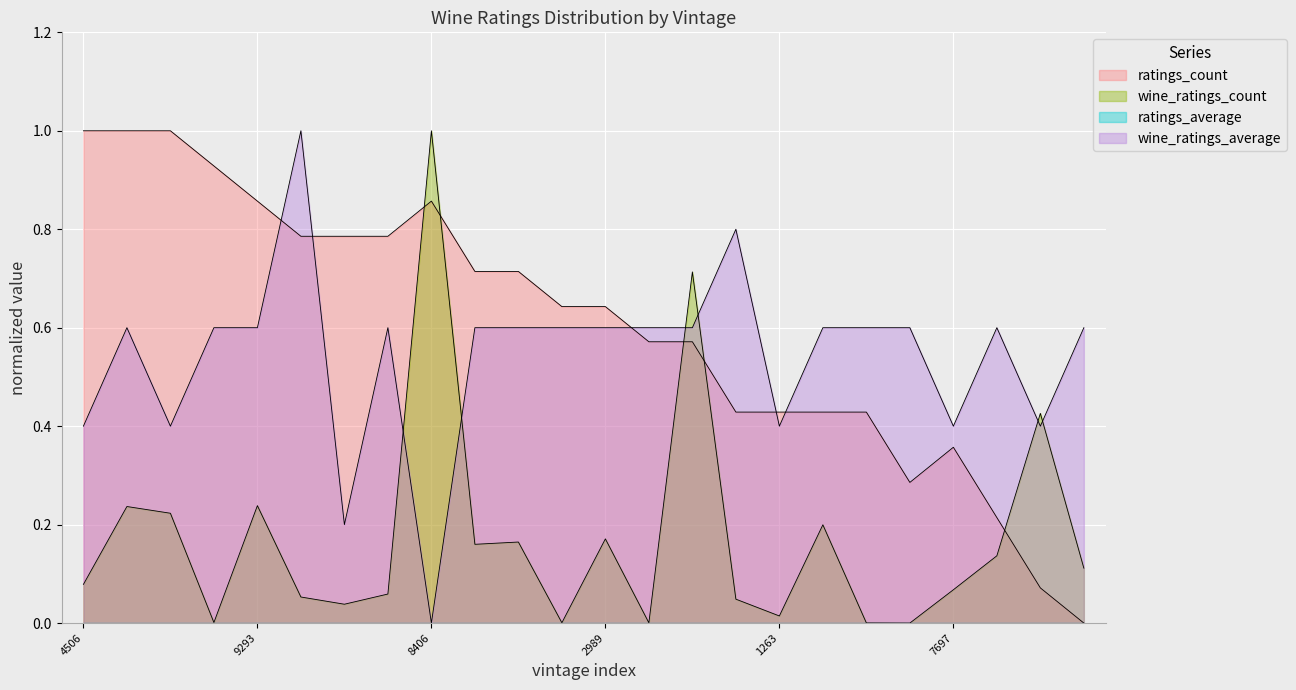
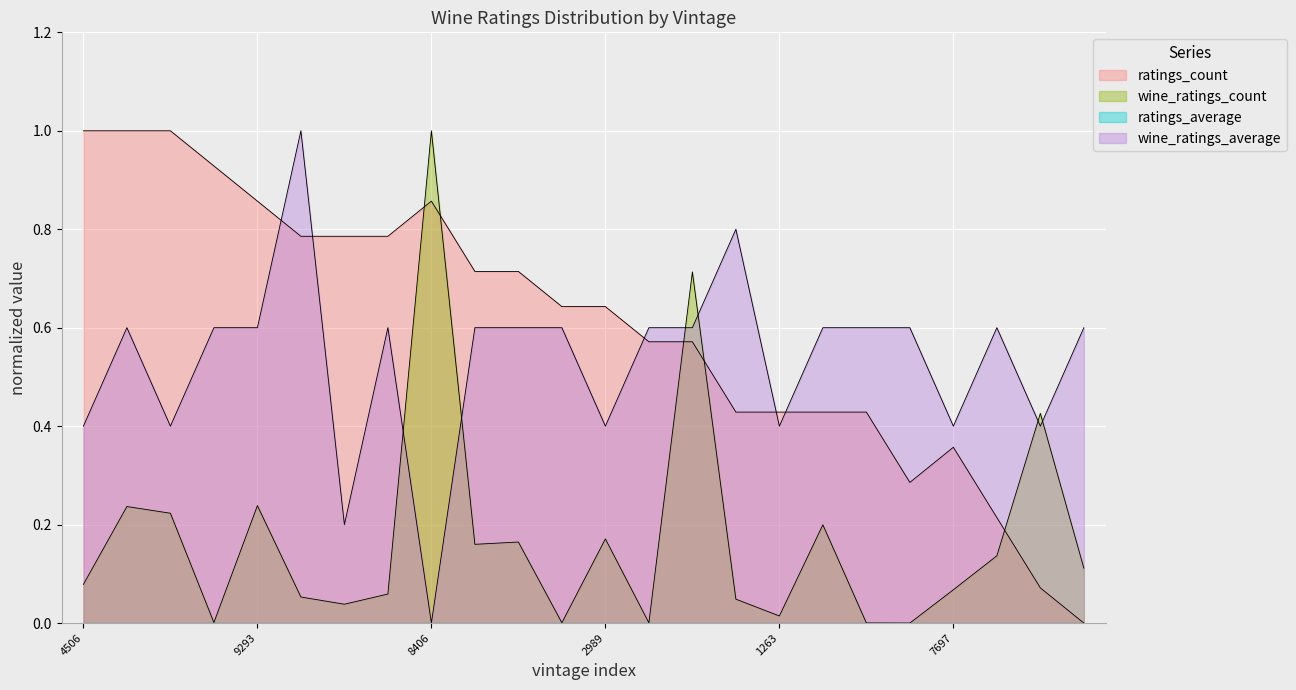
wine_ratings_average, 2989: 0.60 -> 0.40
